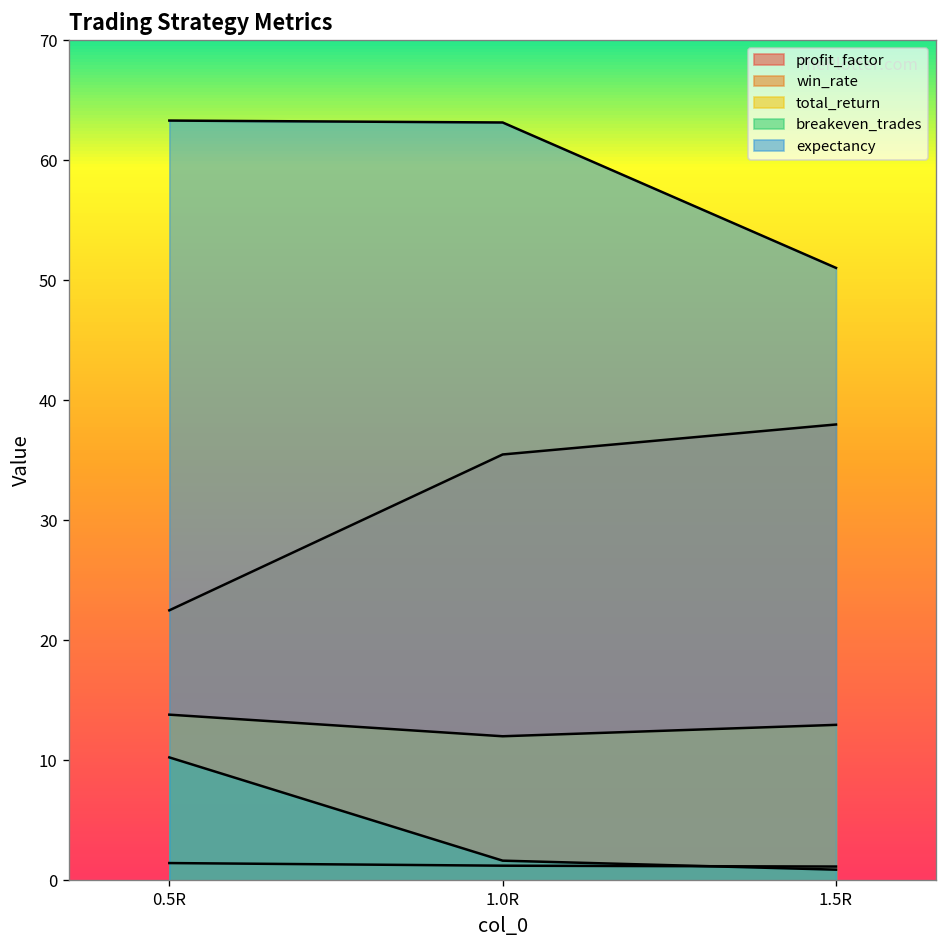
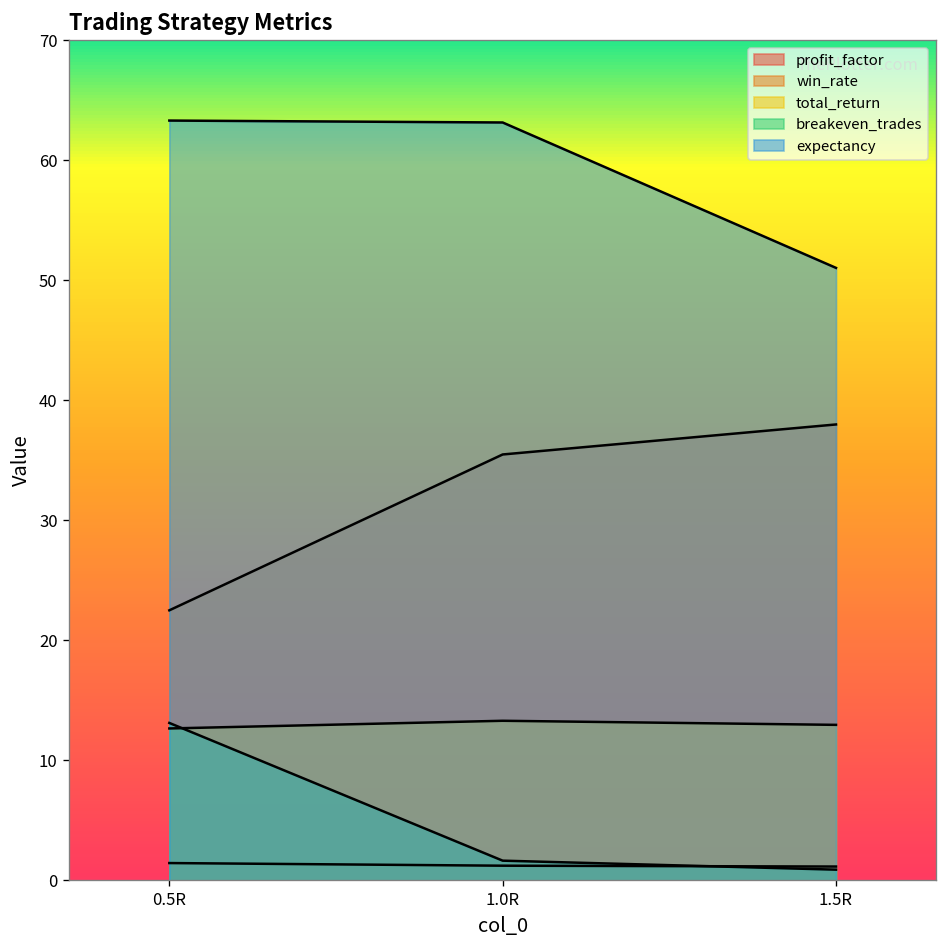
total_return, 0.5R: 13.8 -> 12.7
breakeven_trades, 0.5R: 10.3 -> 13.1
total_return, 1.0R: 12.0 -> 13.3
